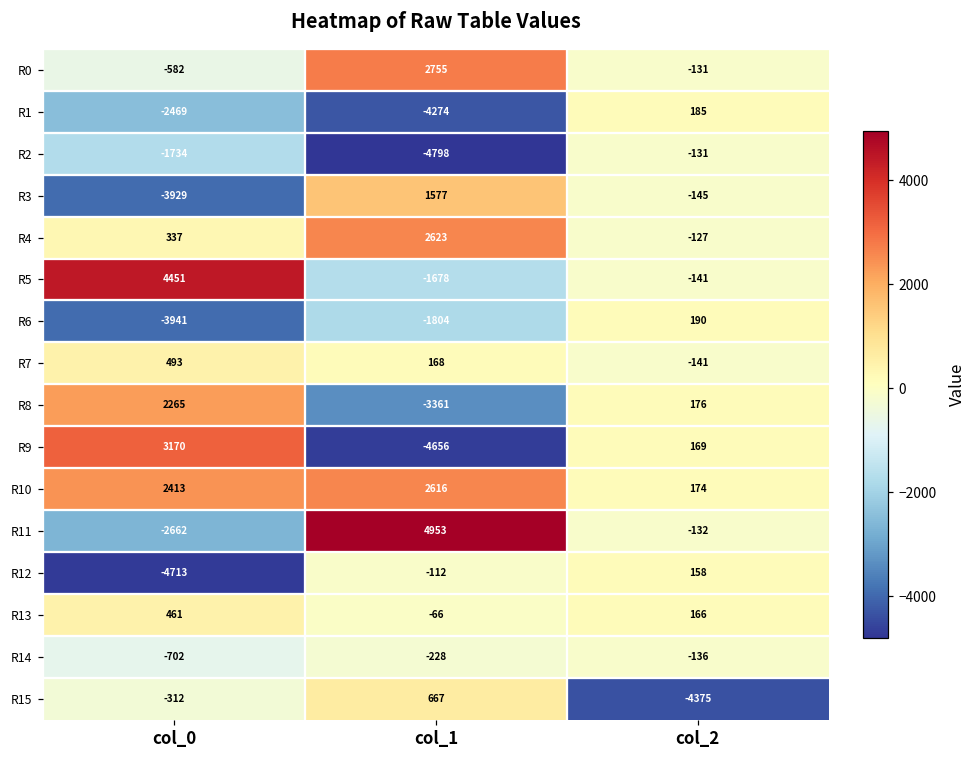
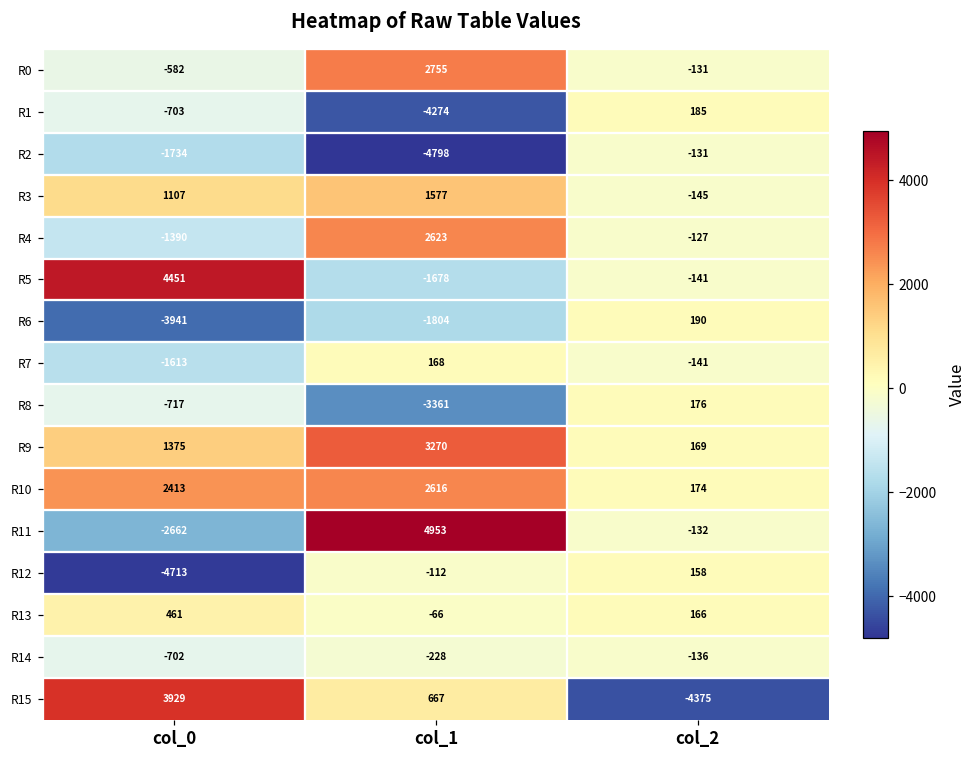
R1, col_0: -2469 -> -703
R3, col_0: -3929 -> 1107
R4, col_0: 337 -> -1390
R7, col_0: 493 -> -1613
R8, col_0: 2265 -> -717
R9, col_0: 3170 -> 1375
R9, col_1: -4656 -> 3270
R15, col_0: -312 -> 3929
